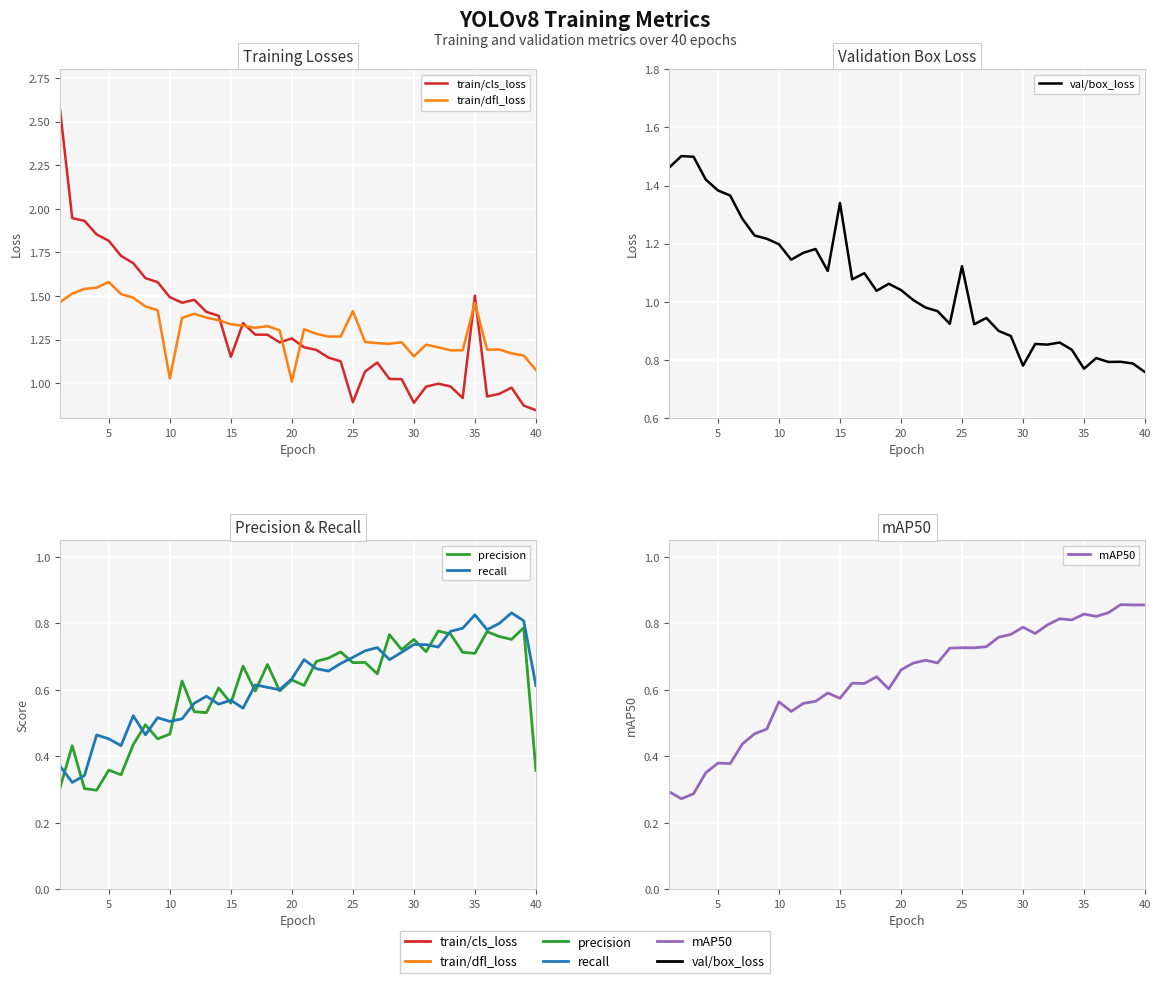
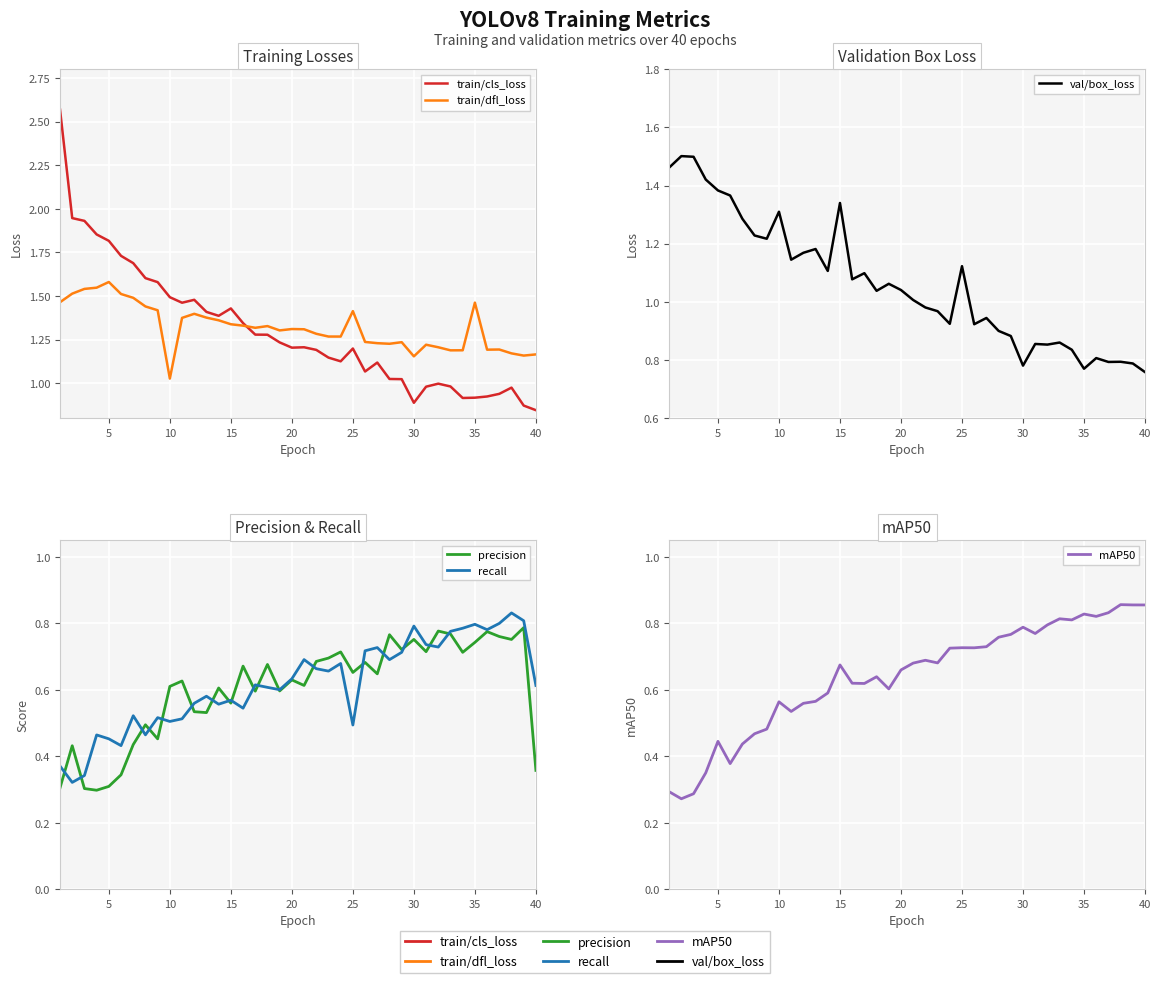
Training Losses, train/cls_loss, 15: 1.15 -> 1.43
Training Losses, train/cls_loss, 20: 1.26 -> 1.20
Training Losses, train/dfl_loss, 20: 1.01 -> 1.31
Training Losses, train/cls_loss, 25: 0.89 -> 1.20
Training Losses, train/cls_loss, 35: 1.50 -> 0.92
Training Losses, train/dfl_loss, 40: 1.08 -> 1.17
Validation Box Loss, 10: 1.20 -> 1.31
Precision & Recall, precision, 5: 0.36 -> 0.31
Precision & Recall, precision, 10: 0.47 -> 0.61
Precision & Recall, precision, 25: 0.68 -> 0.65
Precision & Recall, recall, 25: 0.70 -> 0.49
Precision & Recall, recall, 30: 0.74 -> 0.79
Precision & Recall, precision, 35: 0.71 -> 0.74
Precision & Recall, recall, 35: 0.83 -> 0.80
mAP50, 5: 0.38 -> 0.45
mAP50, 15: 0.57 -> 0.67
